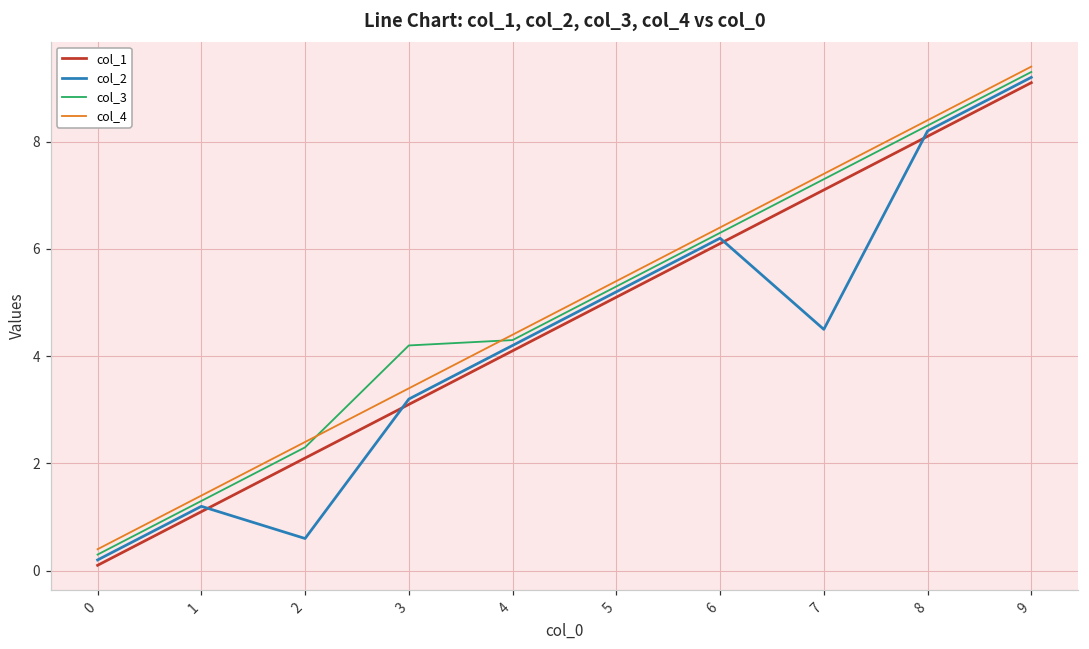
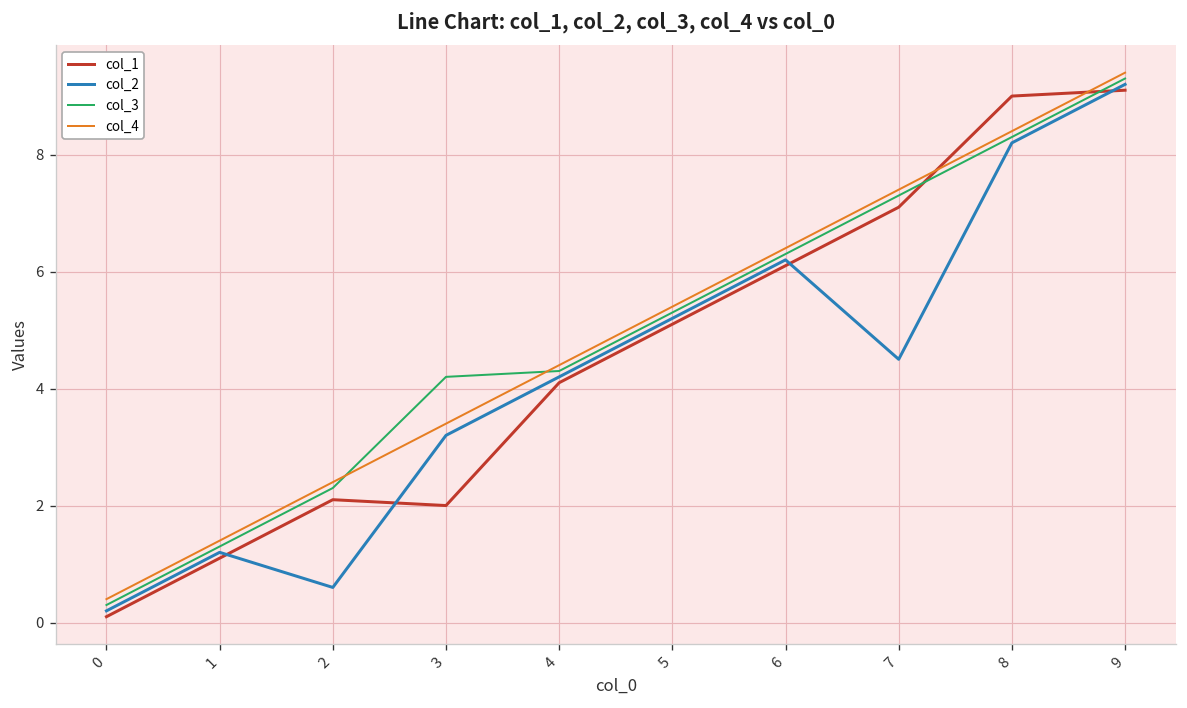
col_1, 3: 3.1 -> 2.0
col_1, 8: 8.1 -> 9.0
